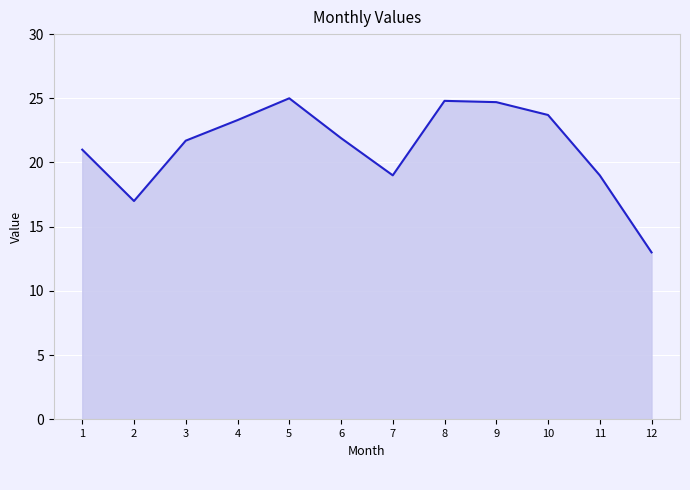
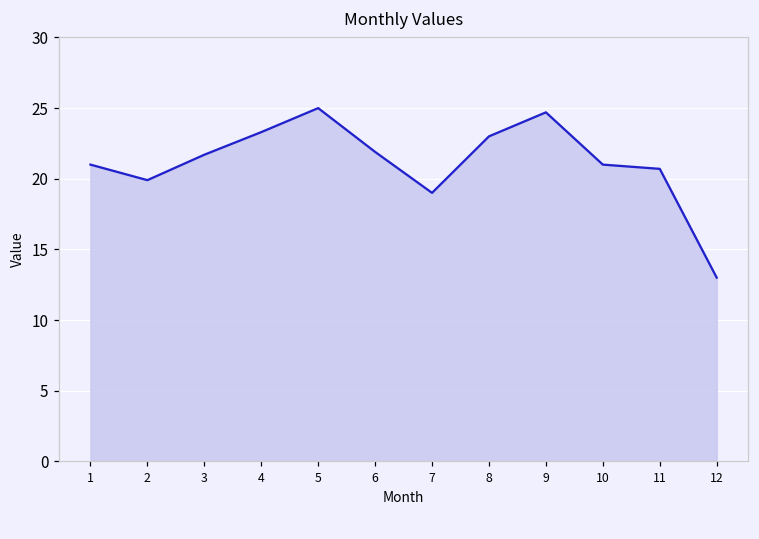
2: 17.0 -> 19.9
8: 24.8 -> 23.0
10: 23.7 -> 21.0
11: 19.0 -> 20.7
